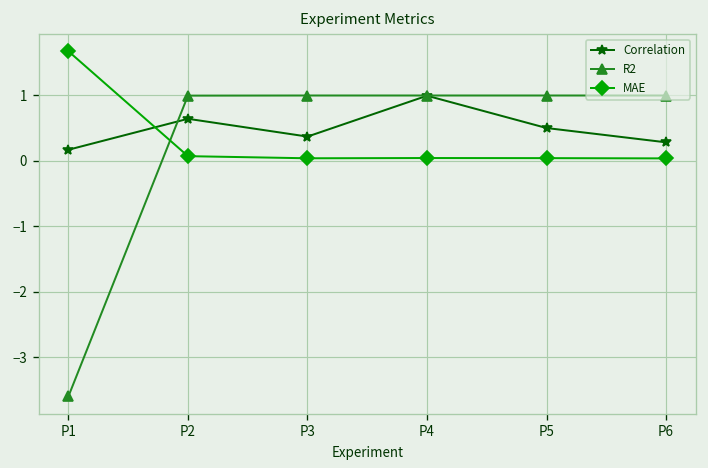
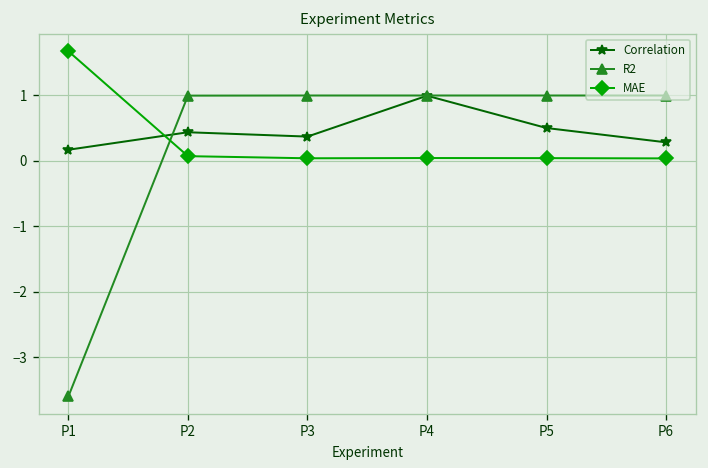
Correlation, P2: 0.6 -> 0.4
